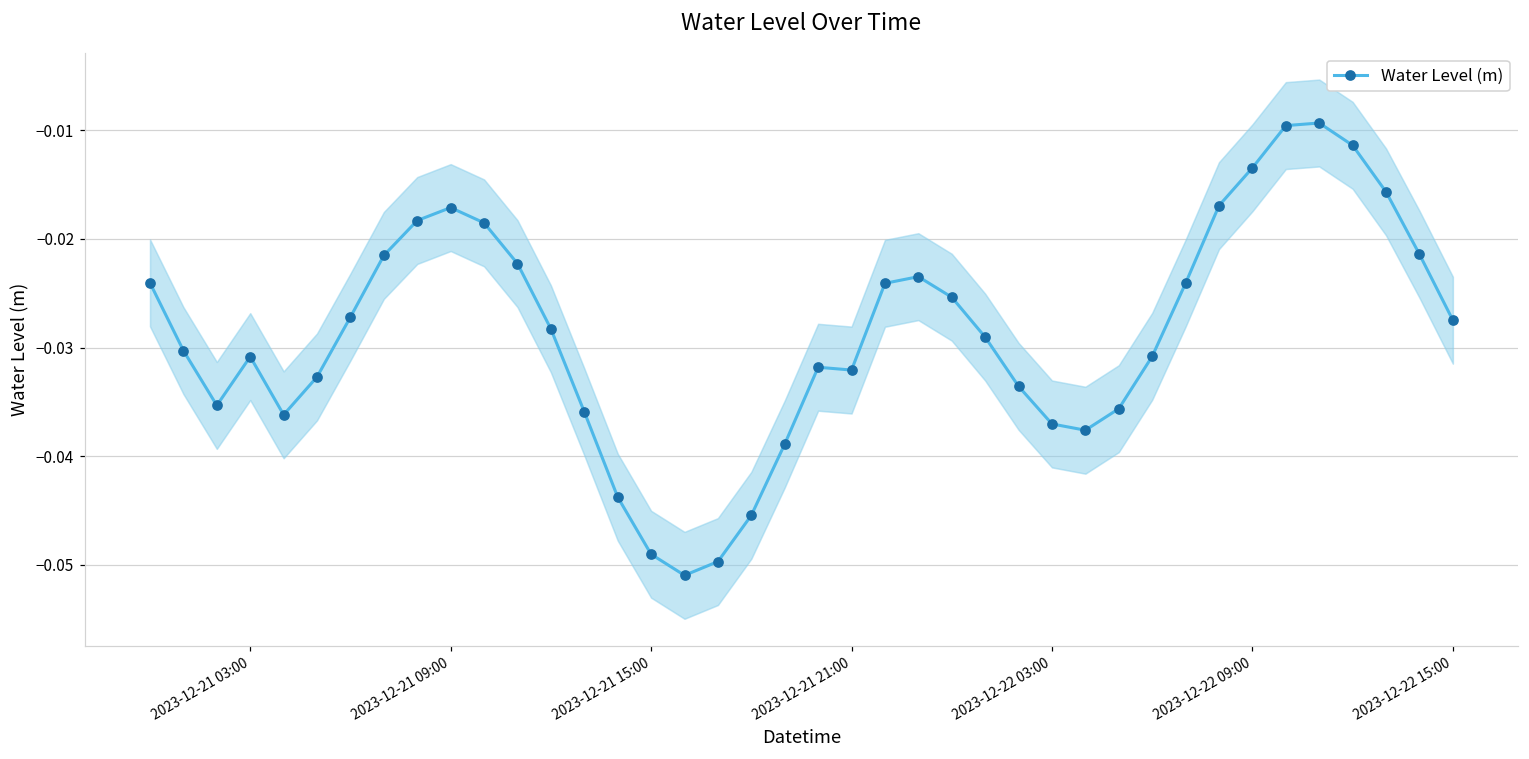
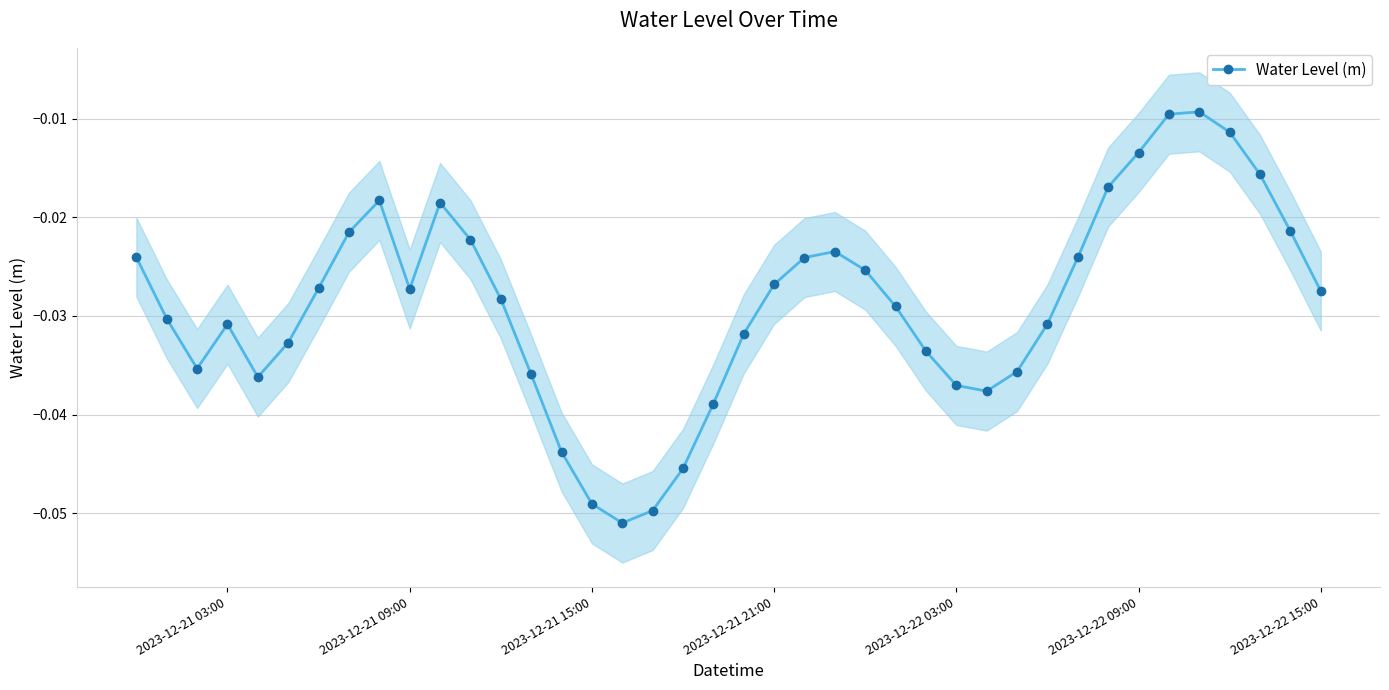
Water Level (m), 2023-12-21 09:00: -0.017 -> -0.027
Water Level (m), 2023-12-21 21:00: -0.032 -> -0.027
